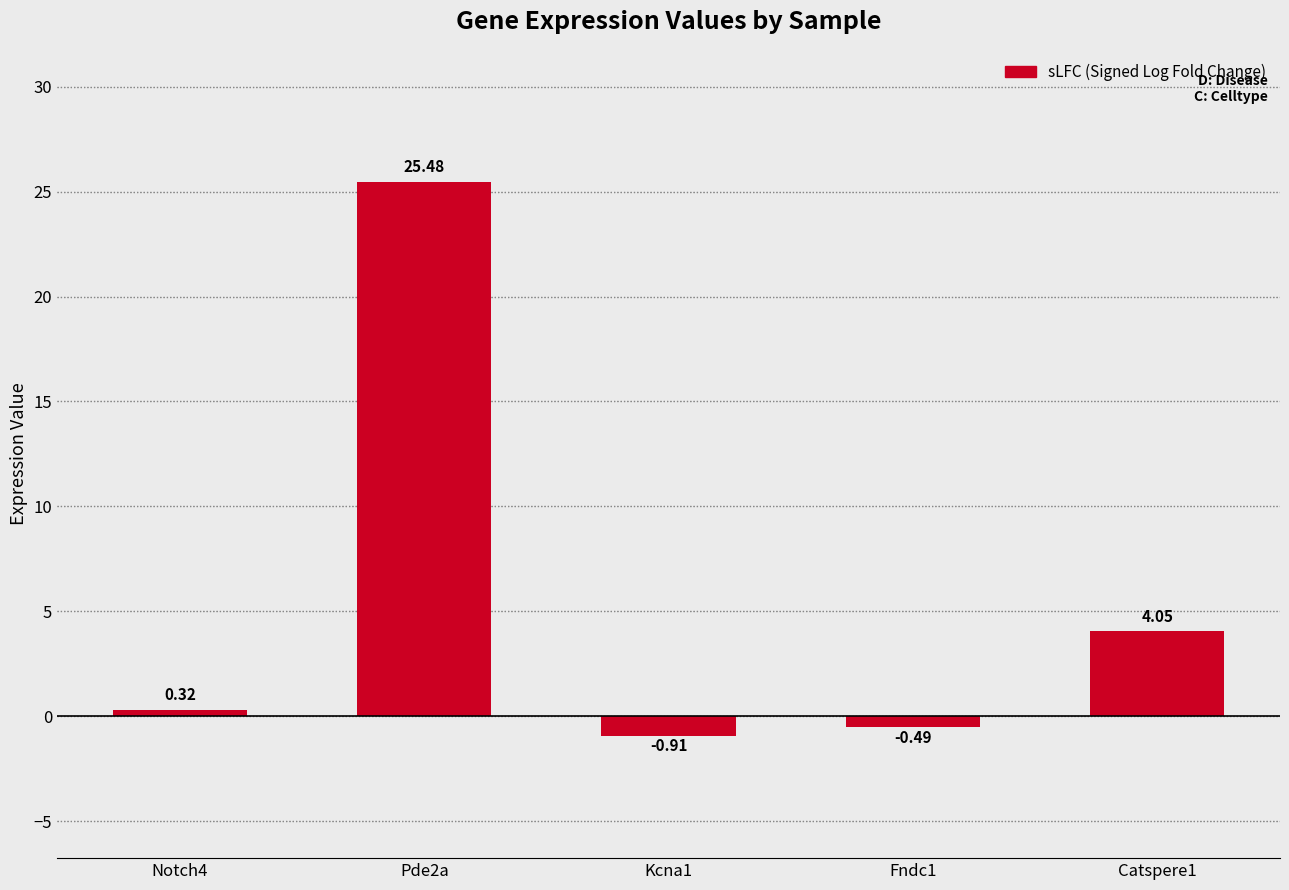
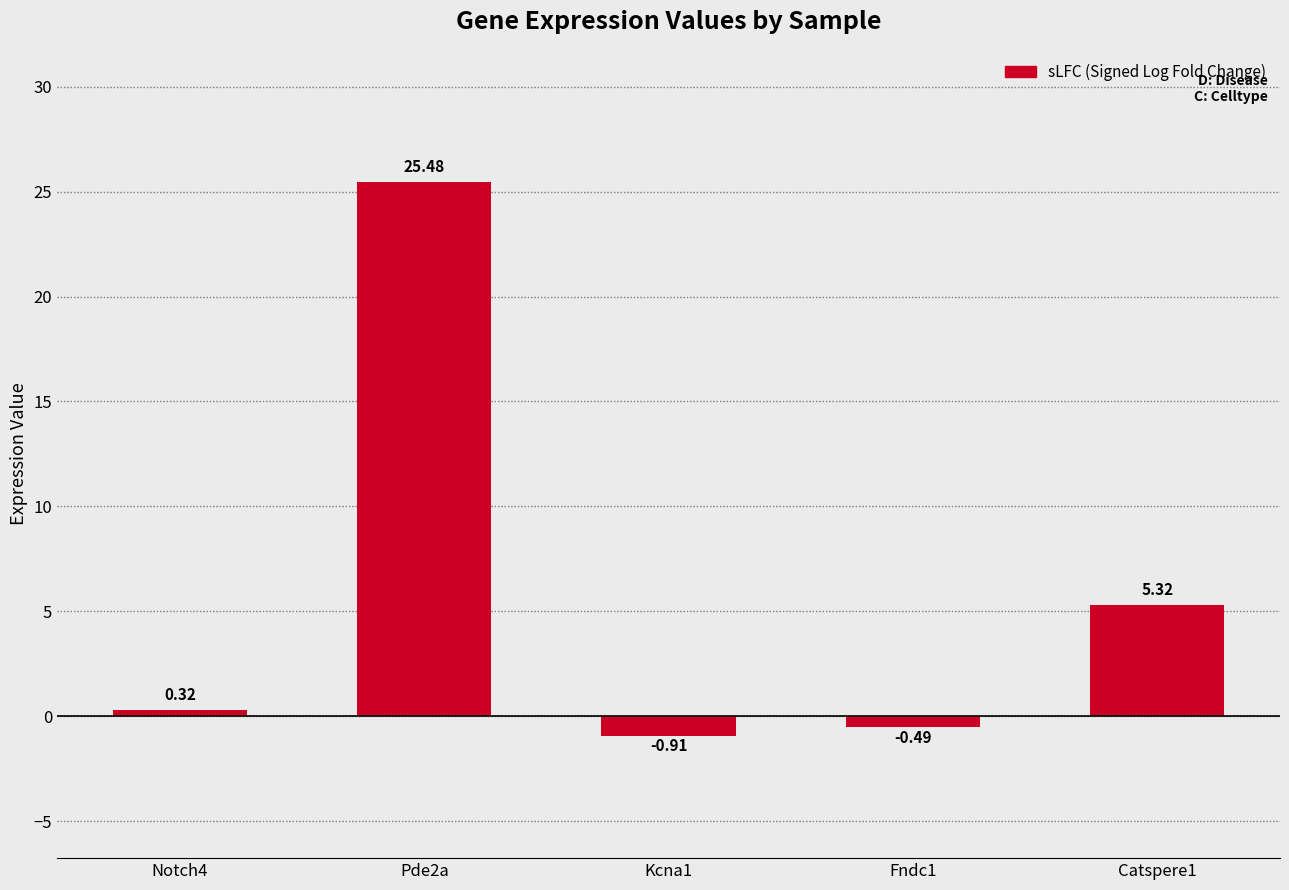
Catspere1: 4.05 -> 5.32
